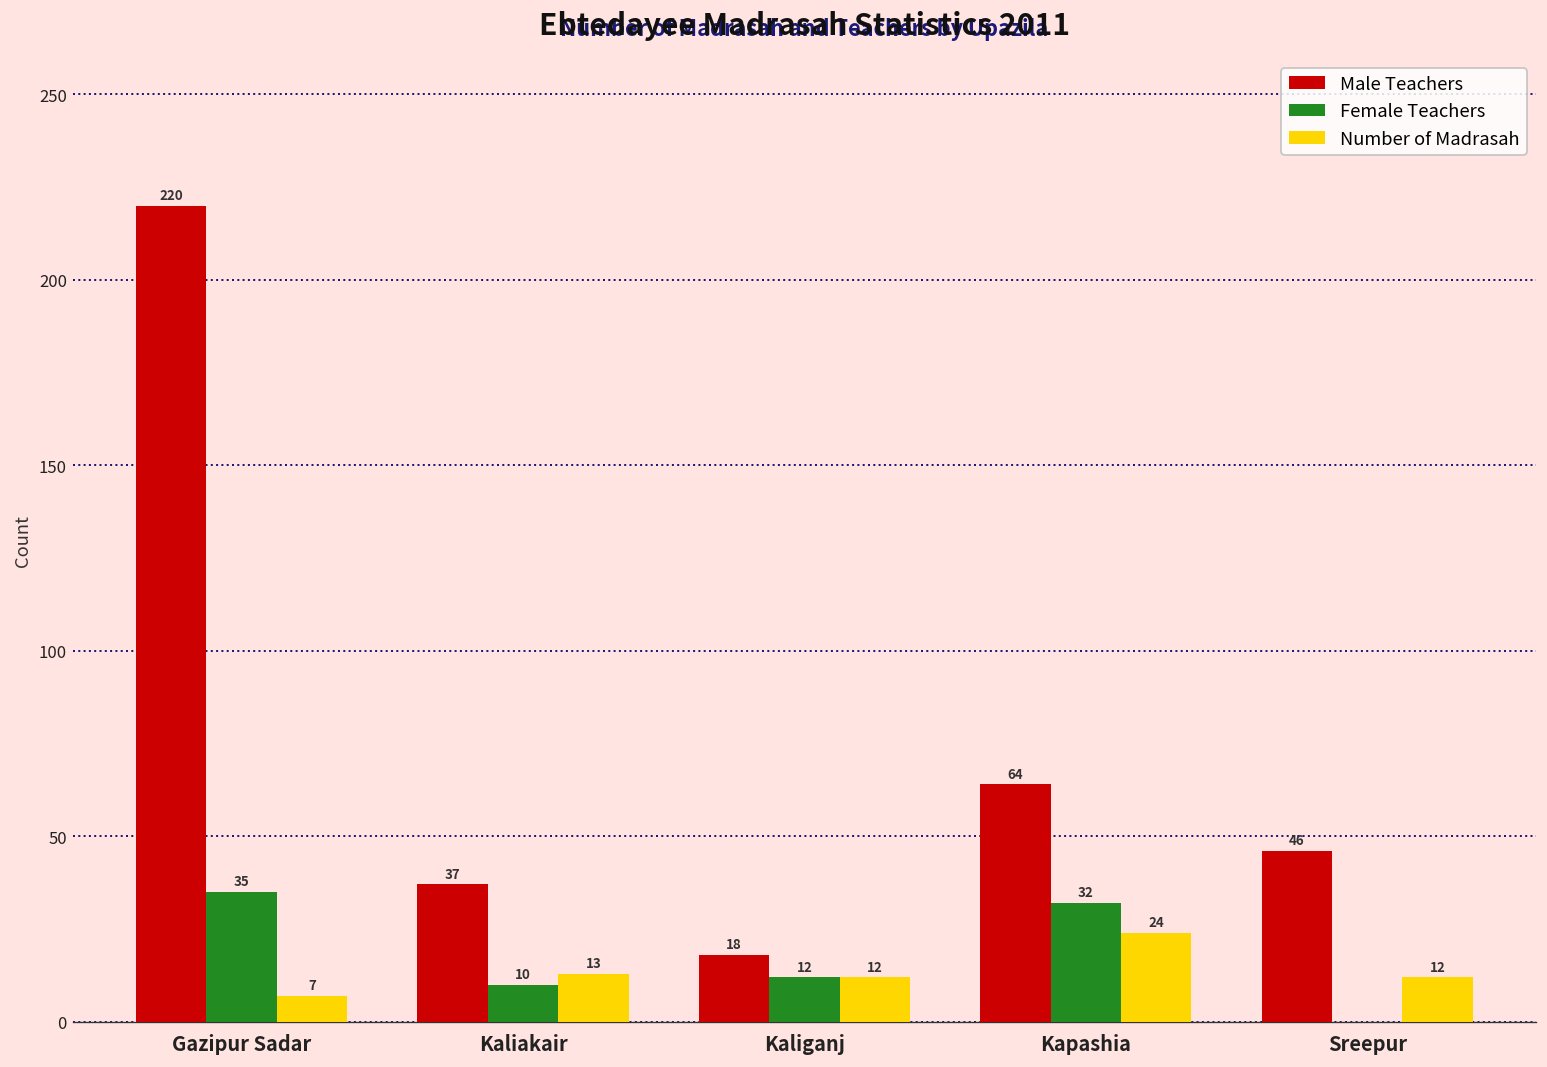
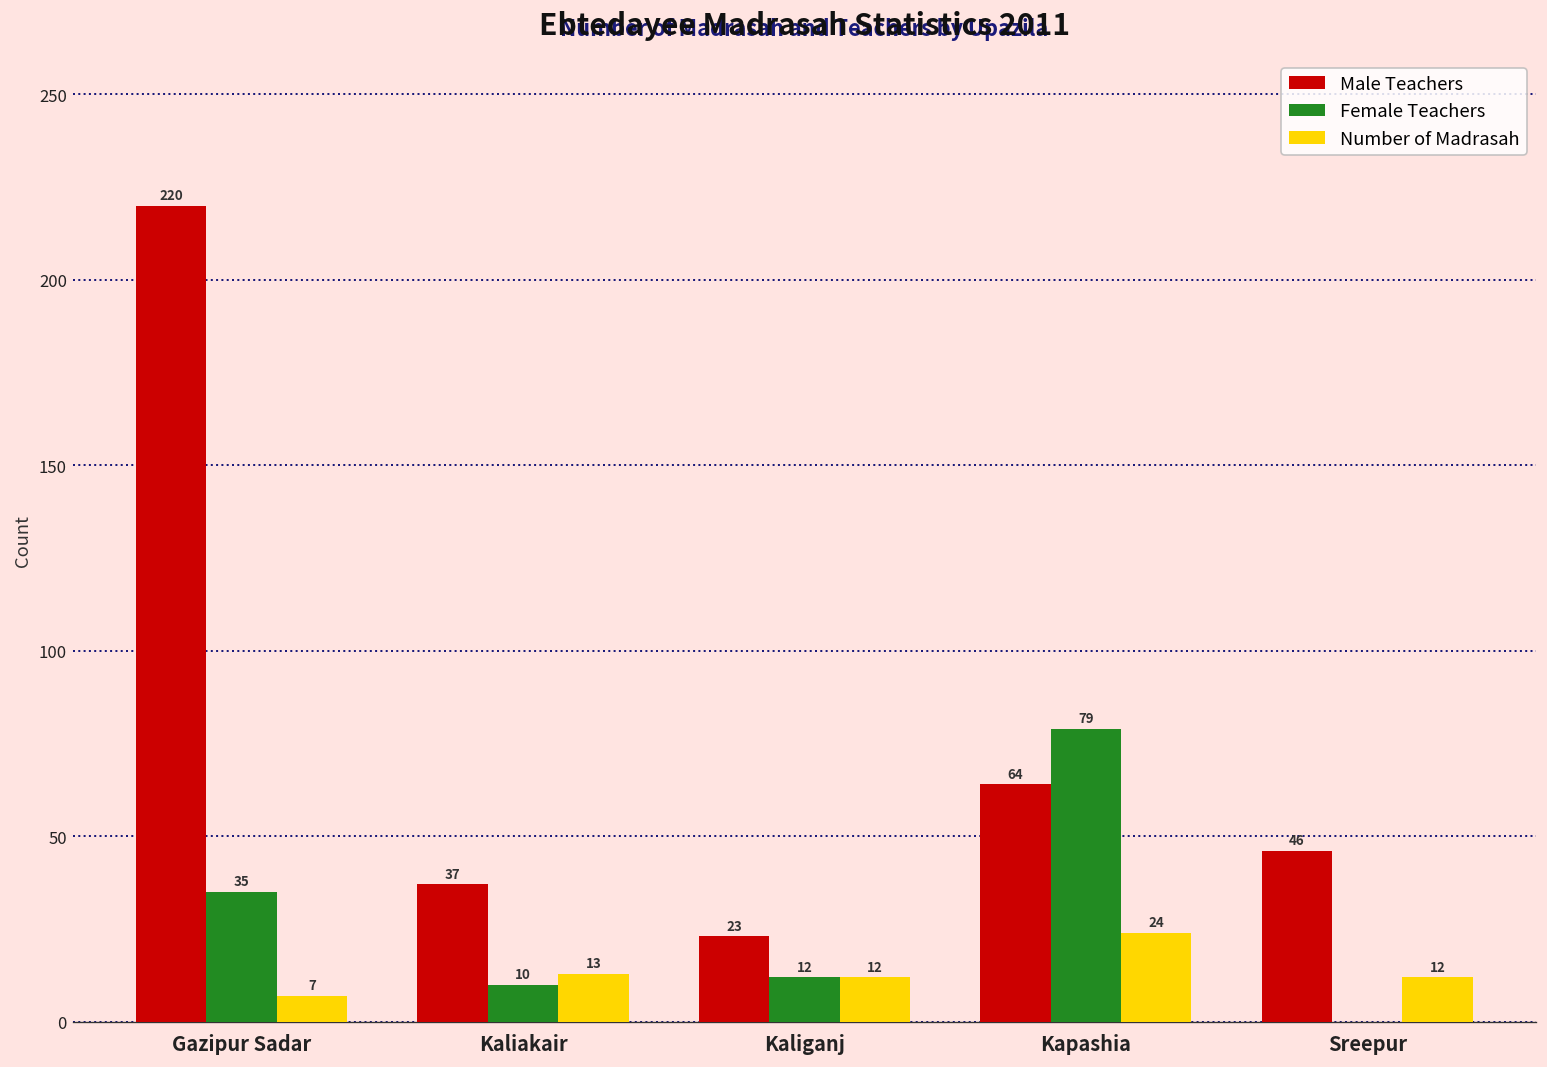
Male Teachers, Kaliganj: 18 -> 23
Female Teachers, Kapashia: 32 -> 79
